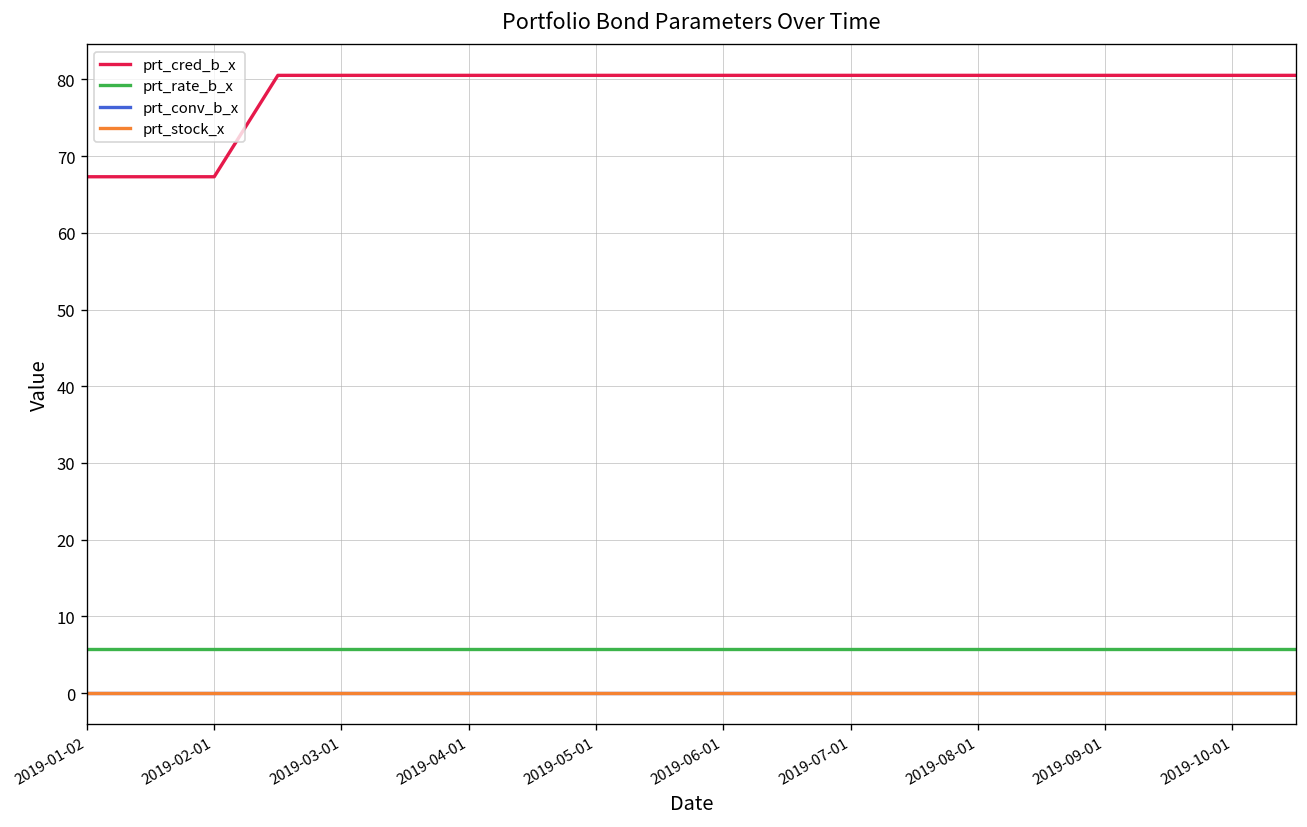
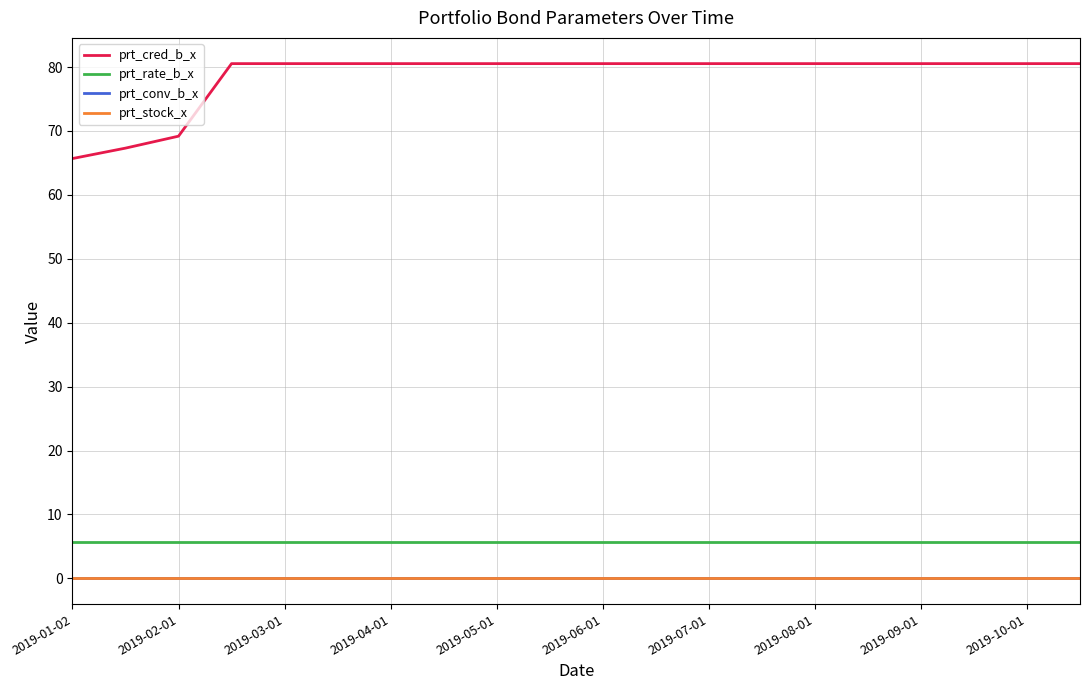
prt_cred_b_x, 2019-01-02: 67 -> 66
prt_cred_b_x, 2019-02-01: 67 -> 69
